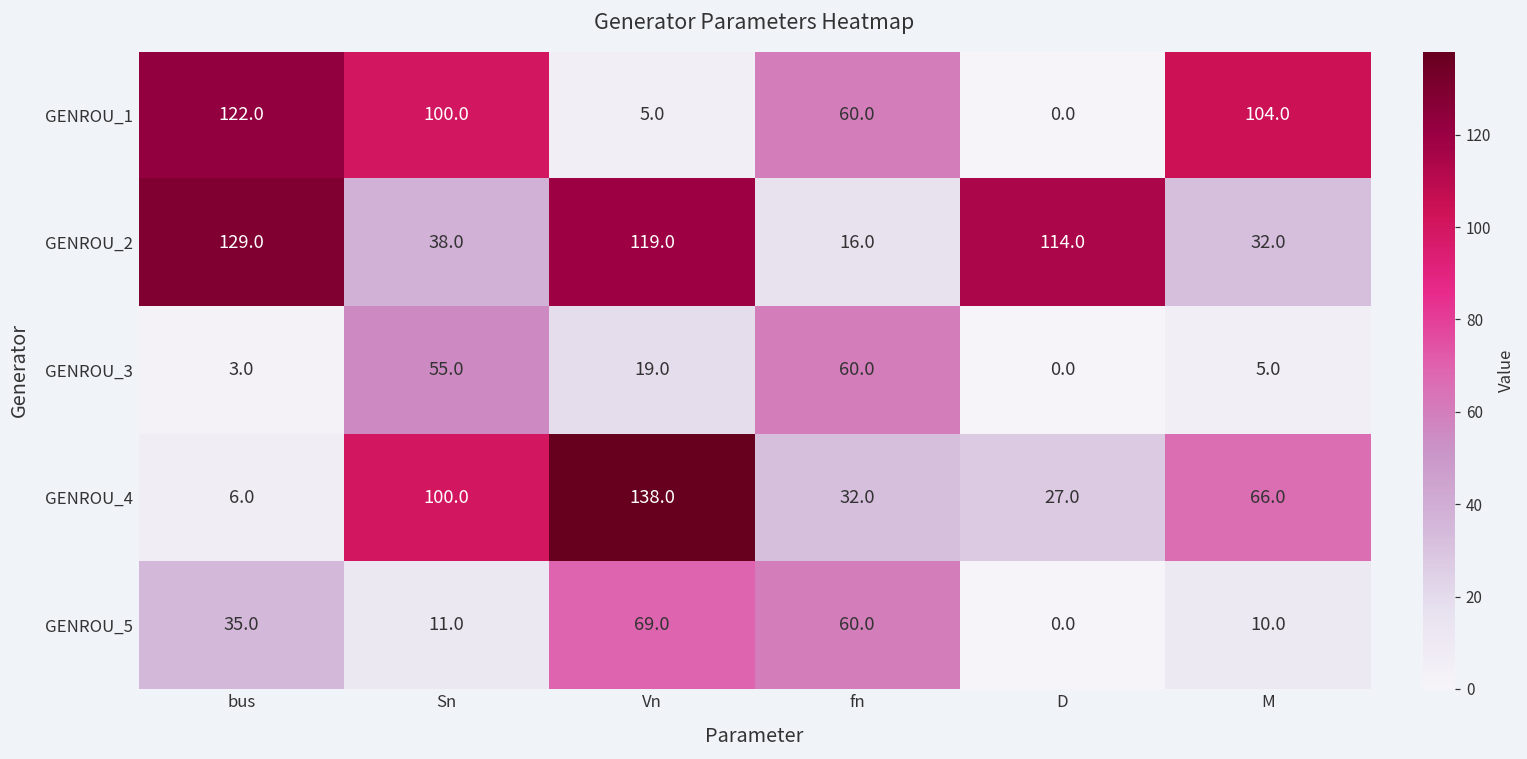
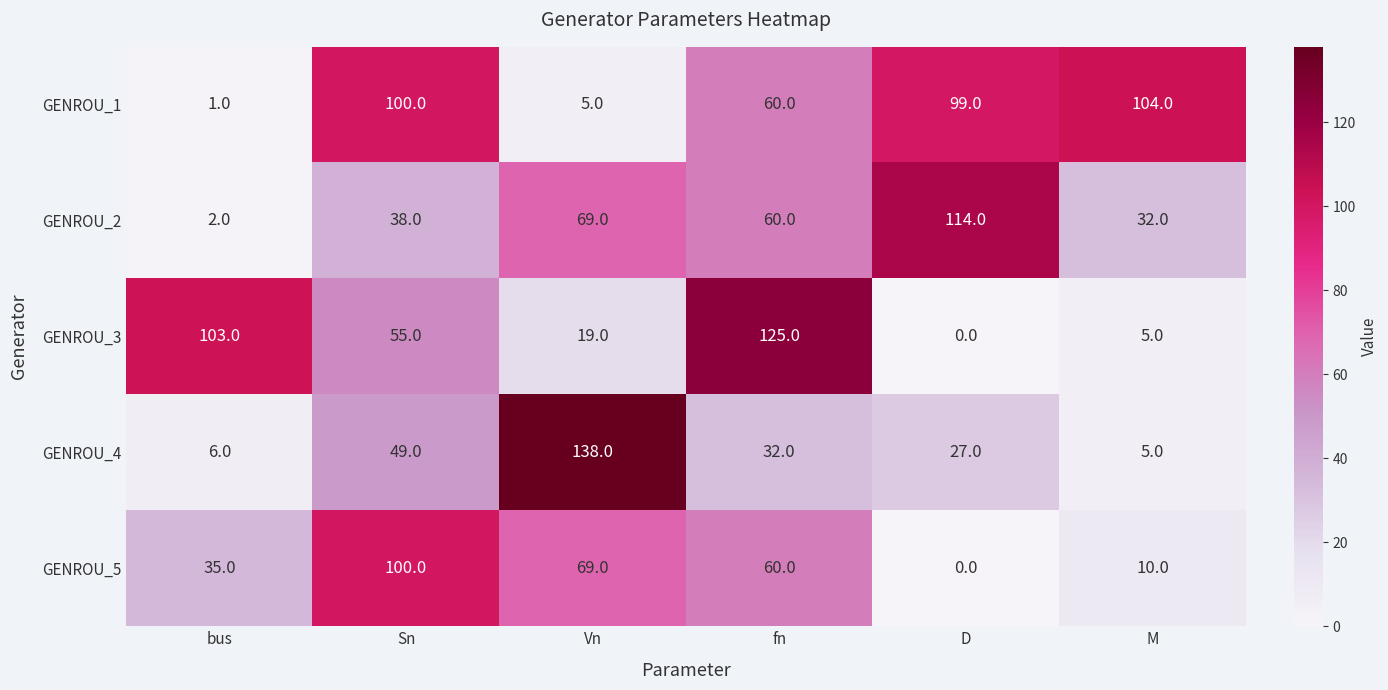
GENROU_1, bus: 122.0 -> 1.0
GENROU_1, D: 0.0 -> 99.0
GENROU_2, bus: 129.0 -> 2.0
GENROU_2, Vn: 119.0 -> 69.0
GENROU_2, fn: 16.0 -> 60.0
GENROU_3, bus: 3.0 -> 103.0
GENROU_3, fn: 60.0 -> 125.0
GENROU_4, Sn: 100.0 -> 49.0
GENROU_4, M: 66.0 -> 5.0
GENROU_5, Sn: 11.0 -> 100.0
